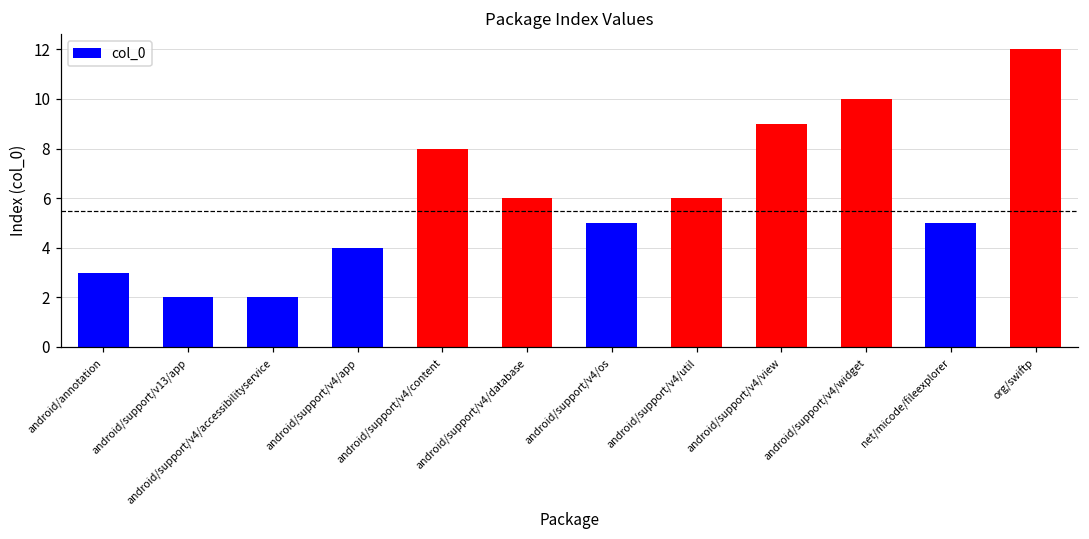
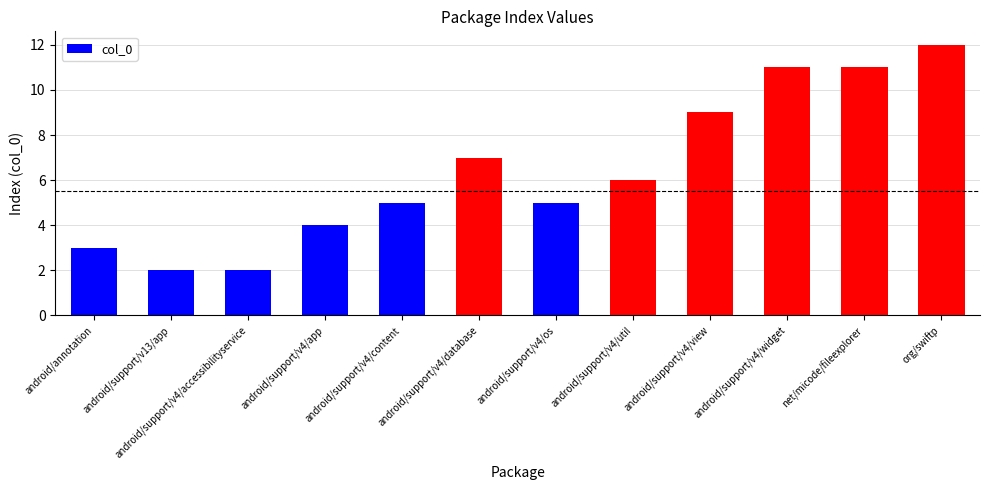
android/support/v4/content: 8 -> 5
android/support/v4/database: 6 -> 7
android/support/v4/widget: 10 -> 11
net/micode/fileexplorer: 5 -> 11
